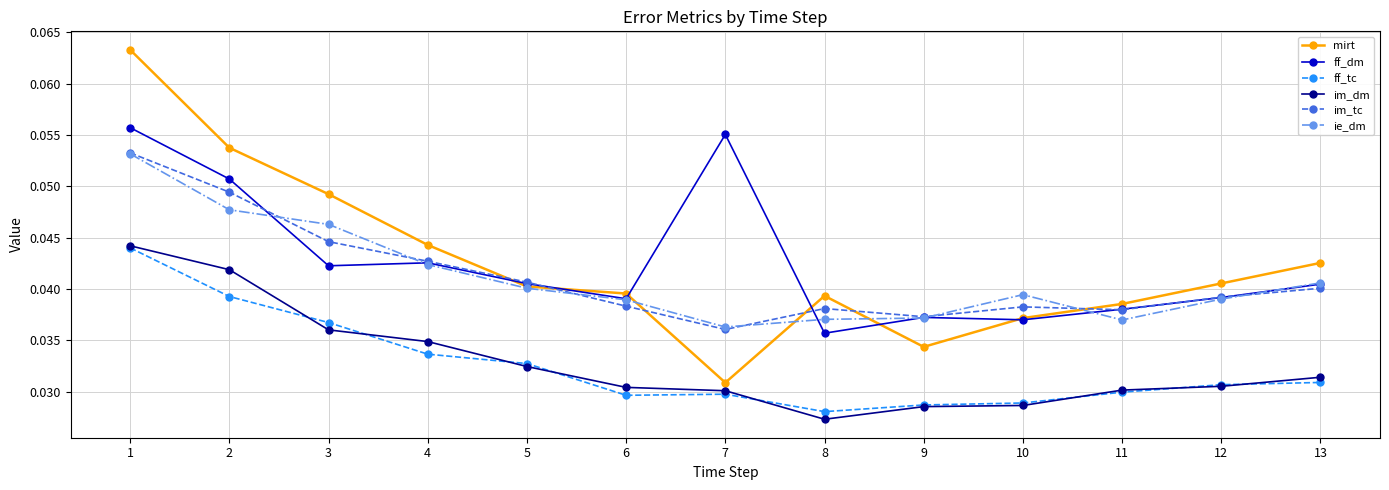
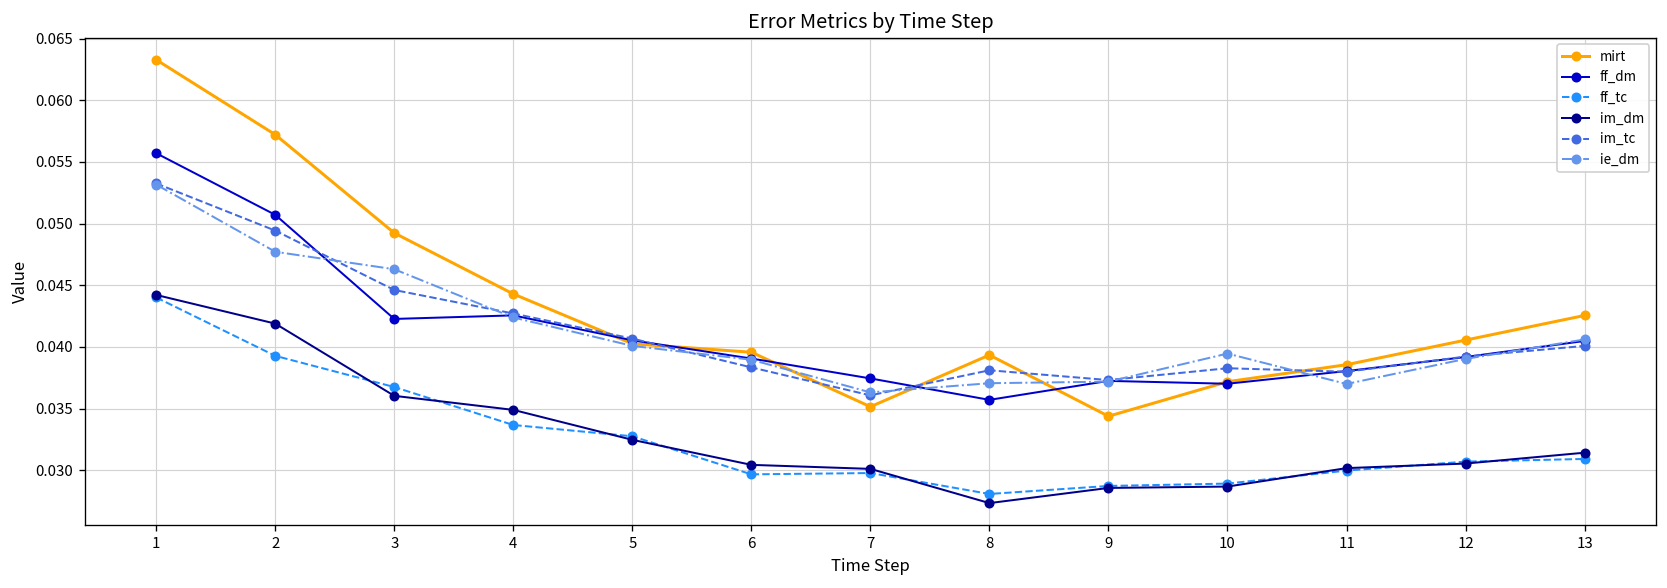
mirt, 2: 0.0538 -> 0.0572
mirt, 7: 0.0309 -> 0.0352
ff_dm, 7: 0.0551 -> 0.0374
